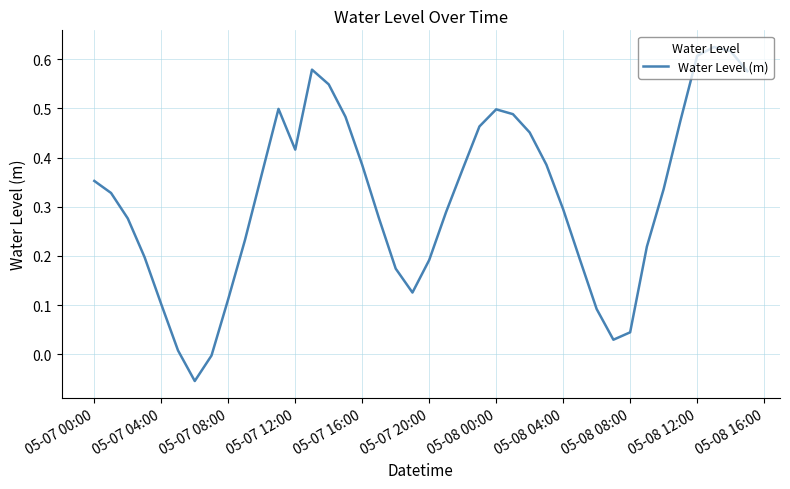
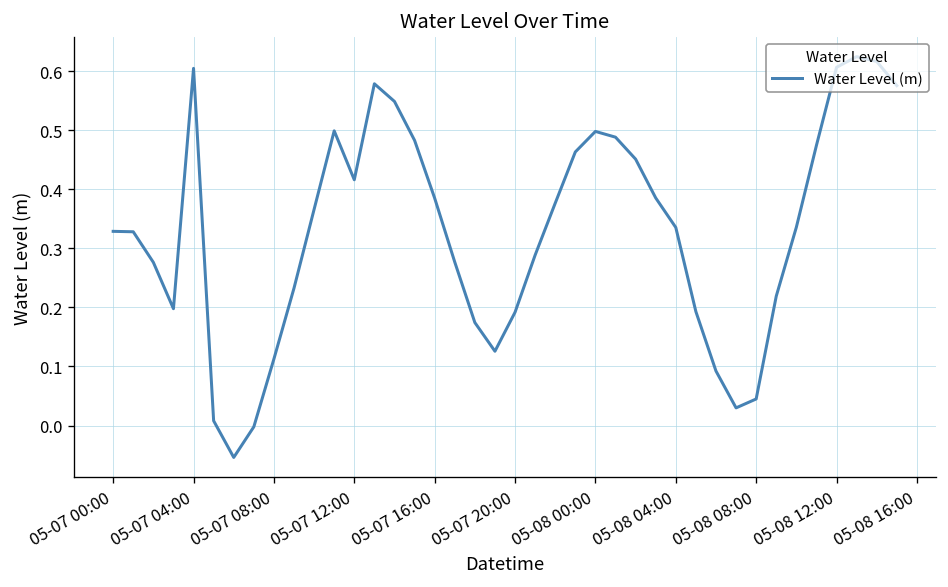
05-07 00:00: 0.35 -> 0.33
05-07 04:00: 0.10 -> 0.60
05-08 04:00: 0.29 -> 0.34
